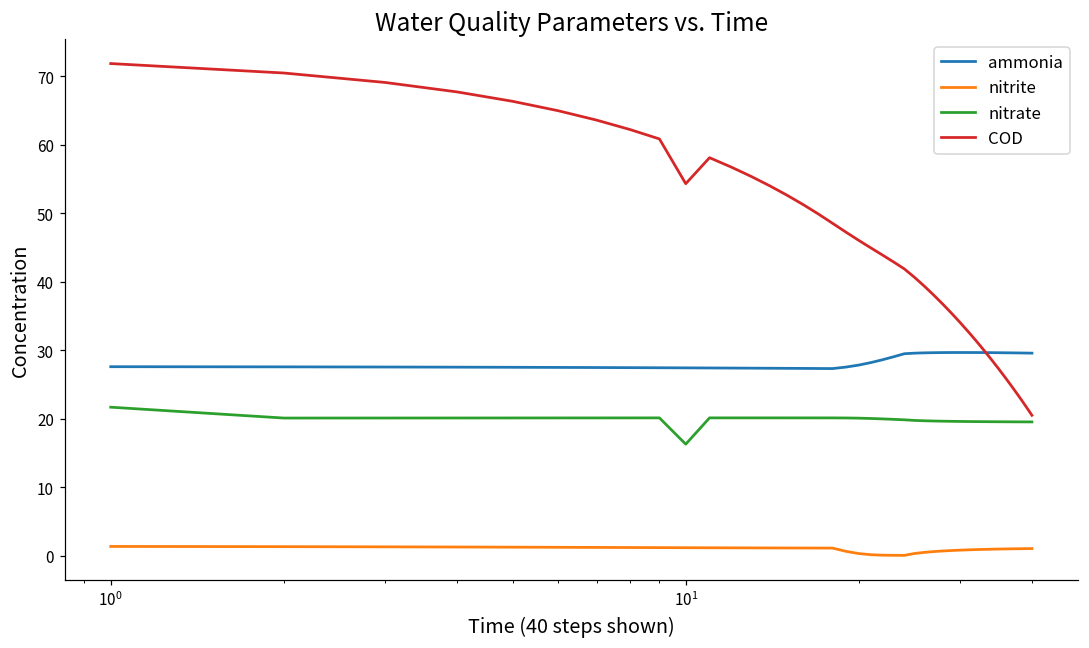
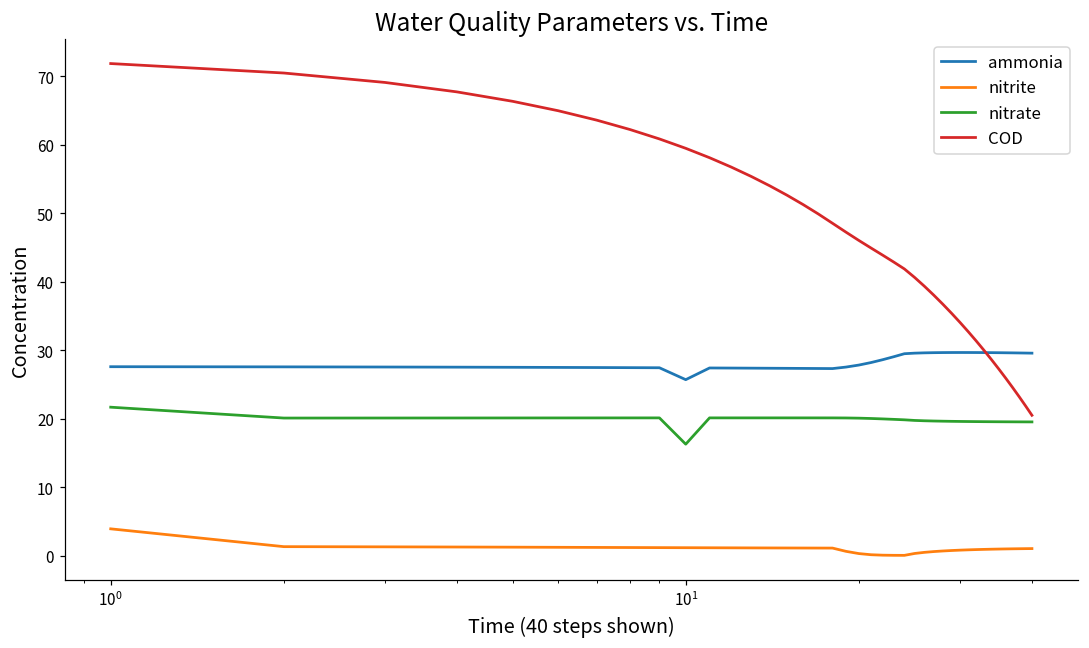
nitrite, 10^0: 1 -> 4
ammonia, 10^1: 27 -> 26
COD, 10^1: 54 -> 59
